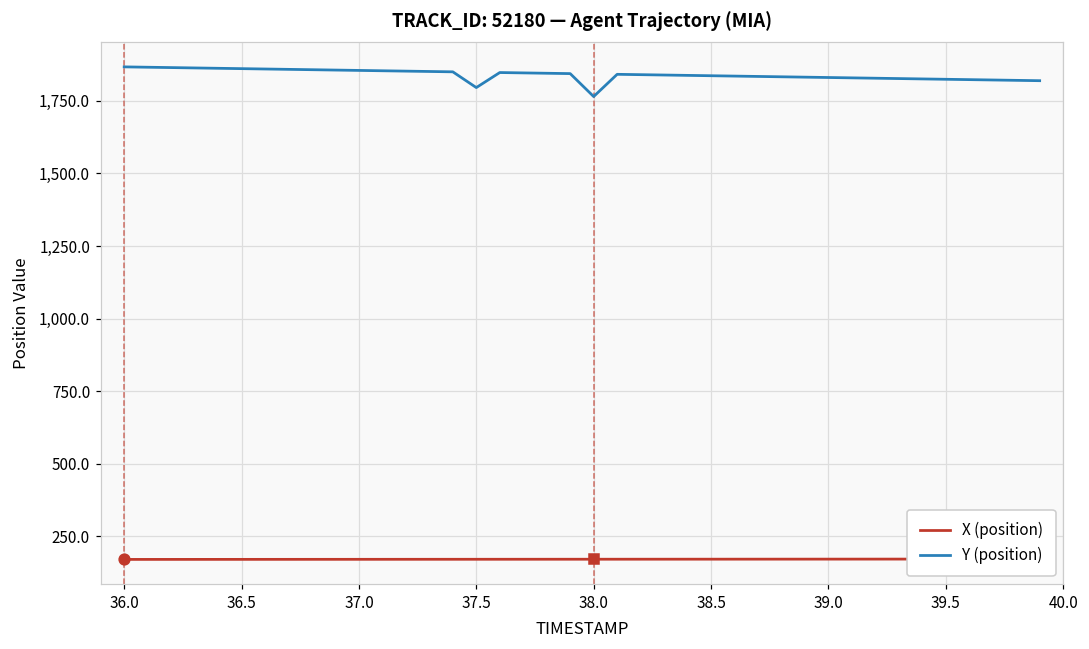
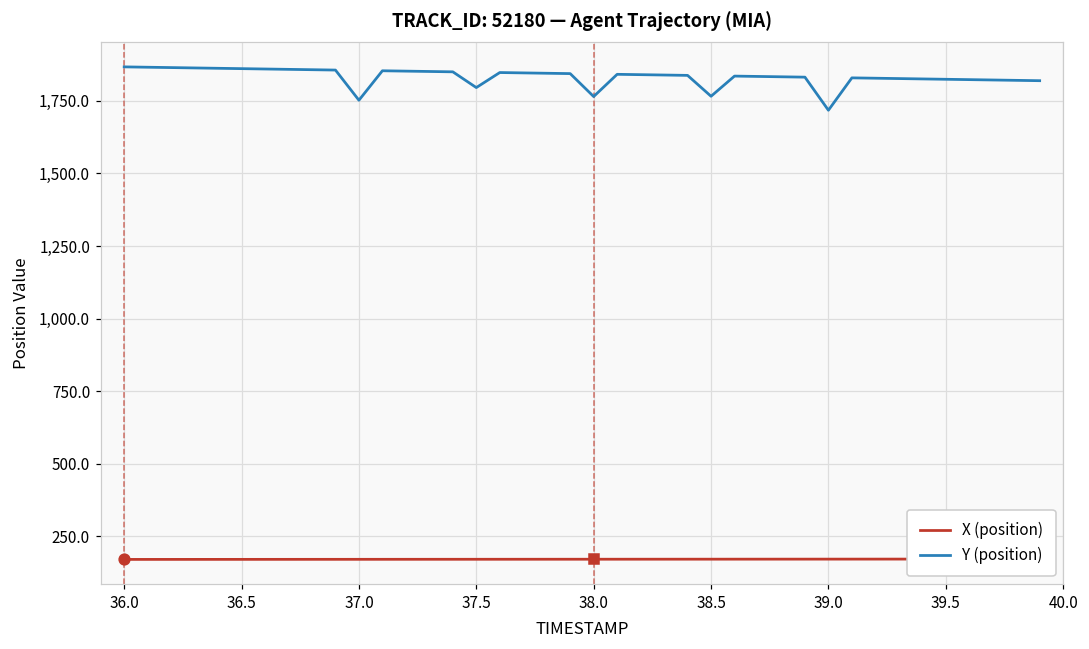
Y (position), 37.0: 1,860 -> 1,750
Y (position), 38.5: 1,840 -> 1,770
Y (position), 39.0: 1,830 -> 1,720
